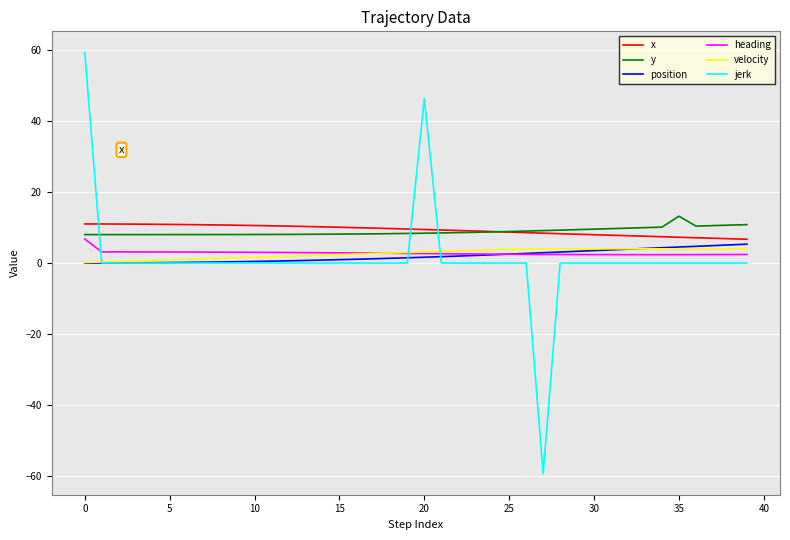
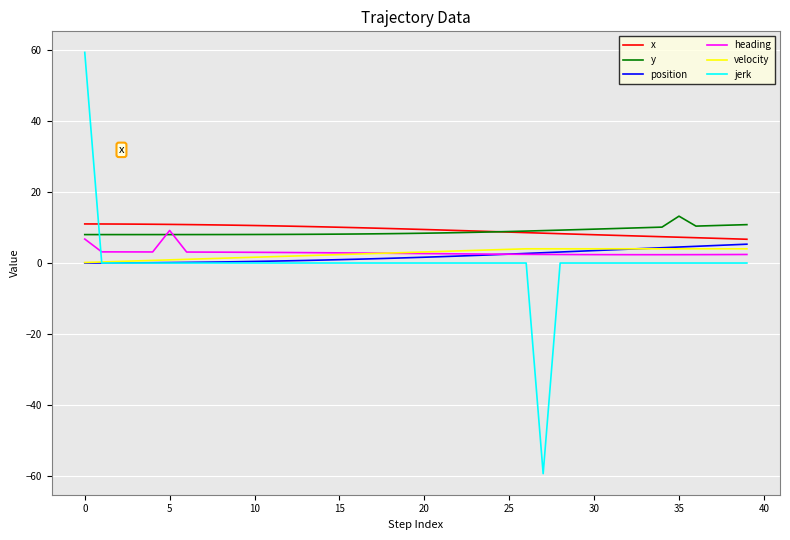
heading, 5: 3 -> 9
jerk, 20: 46 -> 0
